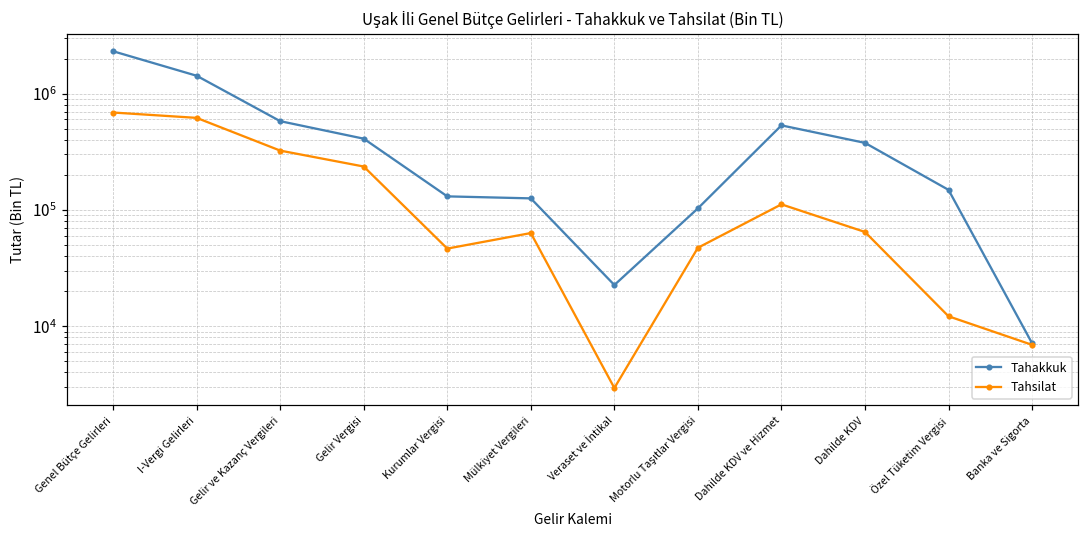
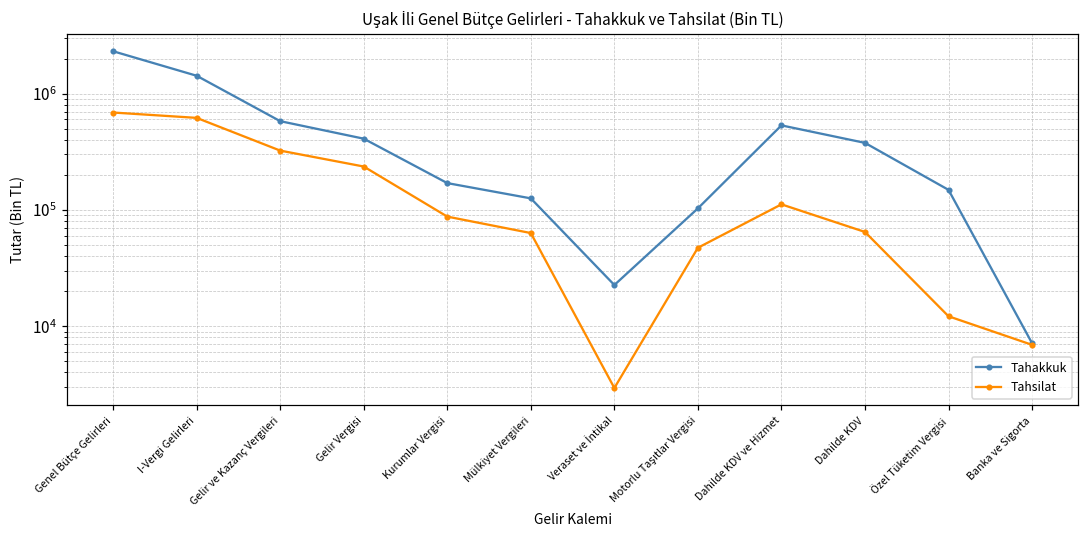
Tahakkuk, Kurumlar Vergisi: 130000 -> 170000
Tahsilat, Kurumlar Vergisi: 50000 -> 90000
